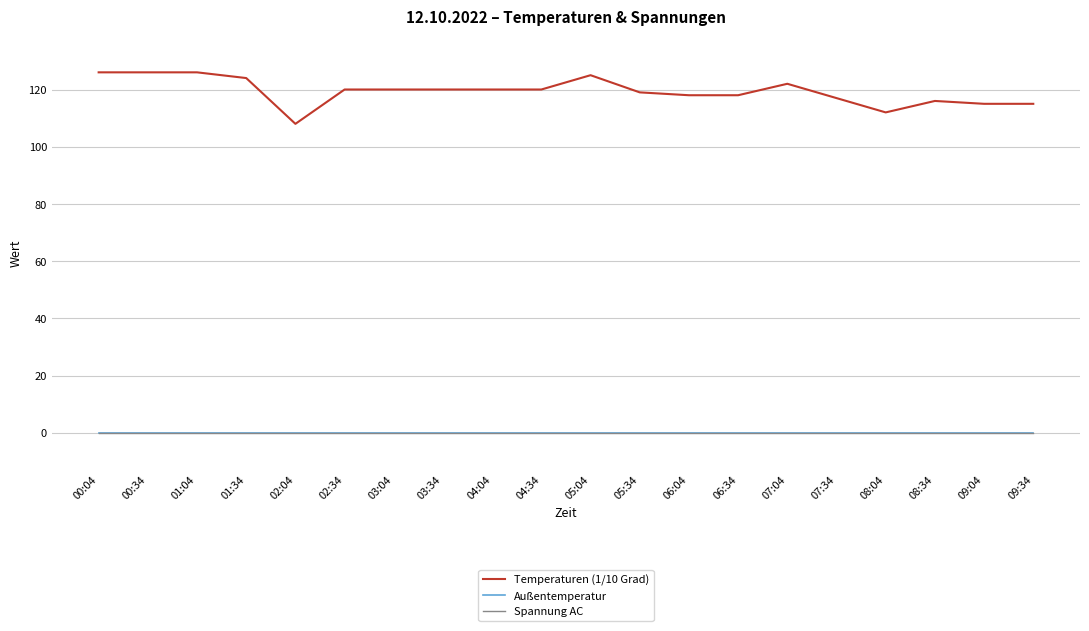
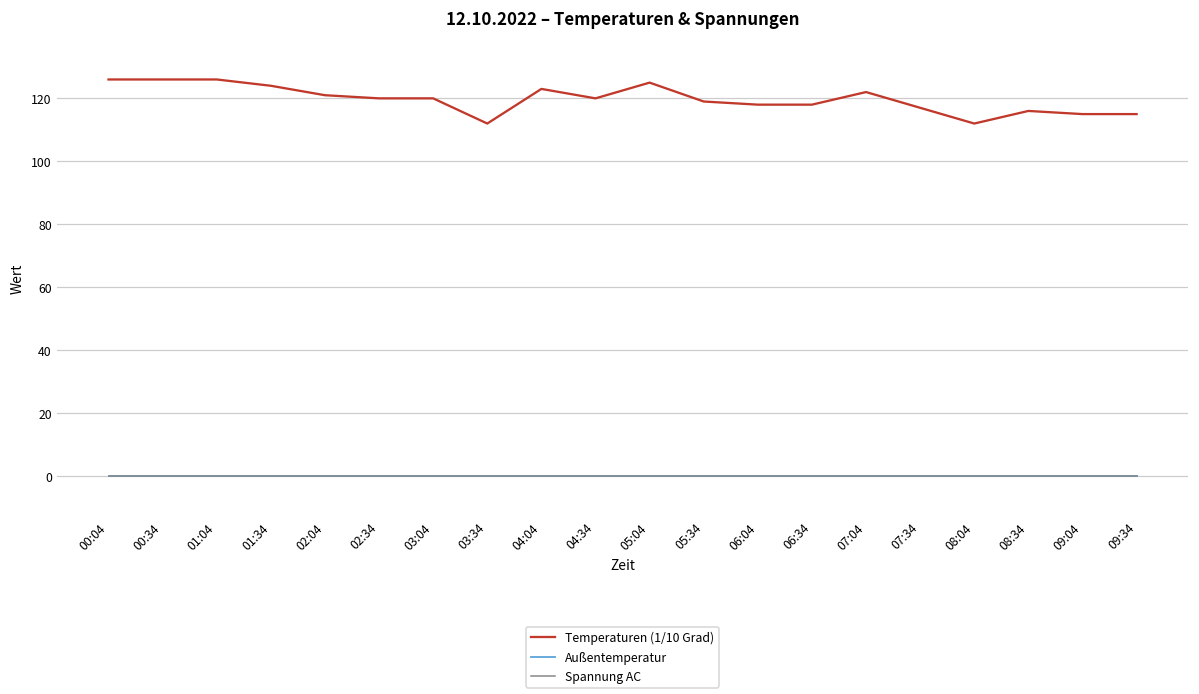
Temperaturen (1/10 Grad), 02:04: 108 -> 121
Temperaturen (1/10 Grad), 03:34: 120 -> 112
Temperaturen (1/10 Grad), 04:04: 120 -> 123
